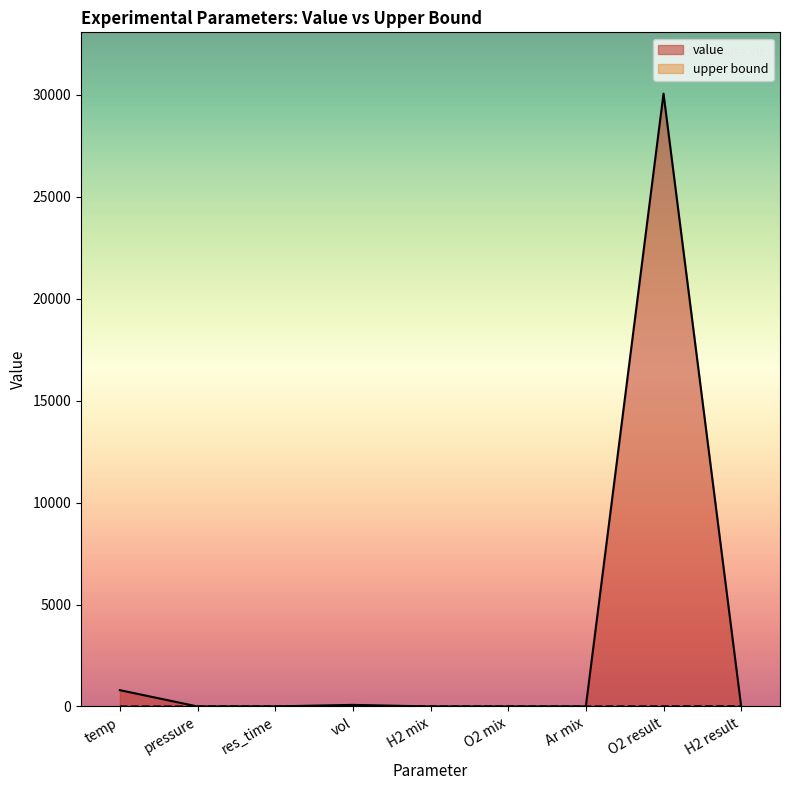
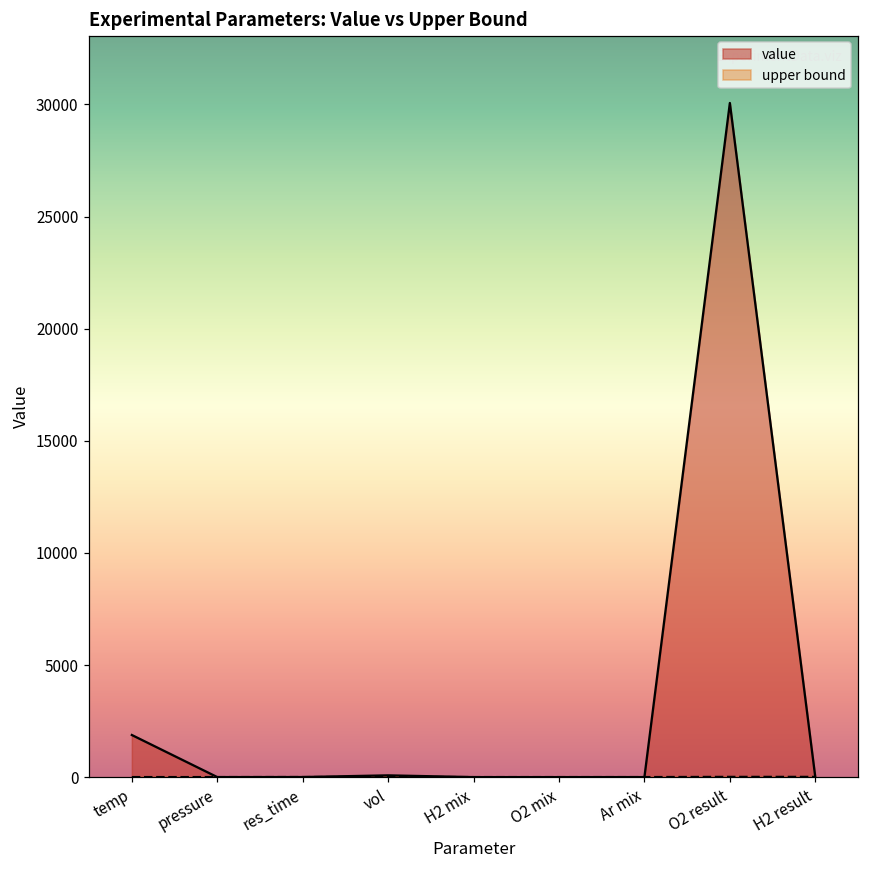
value, temp: 800 -> 1900
